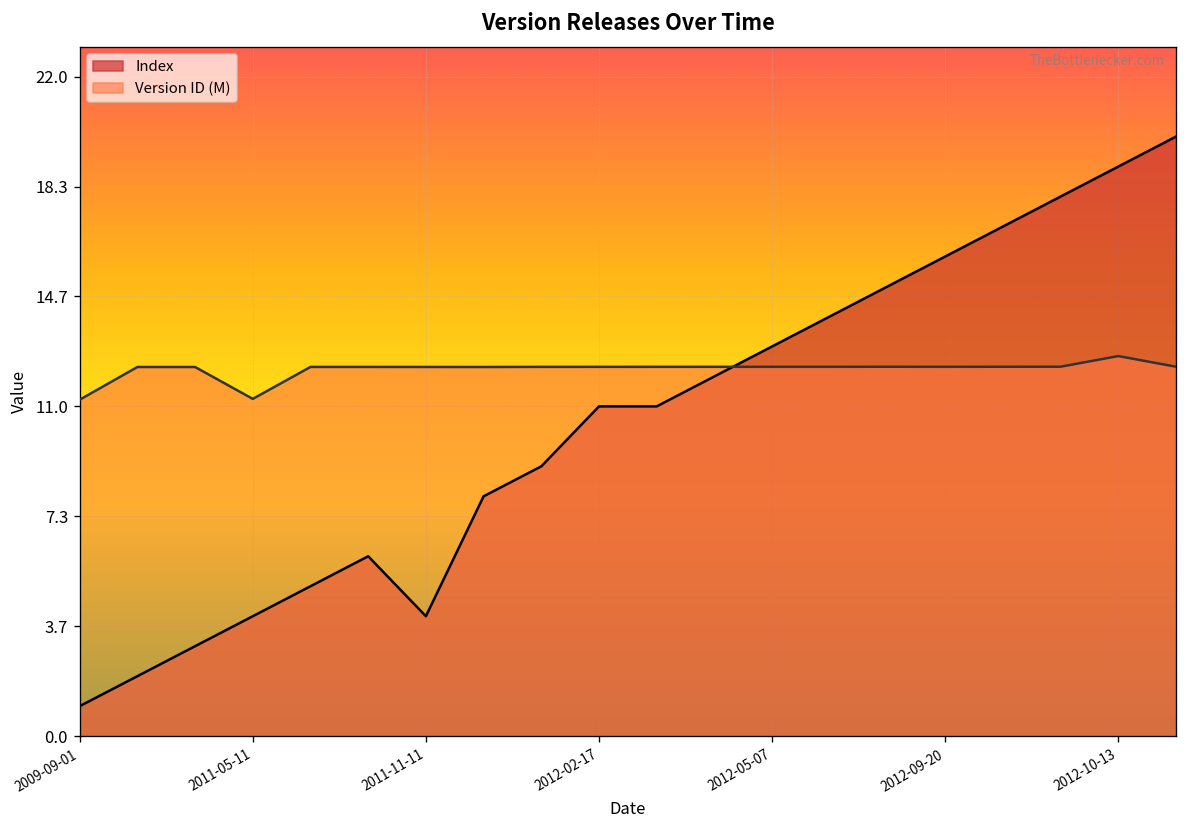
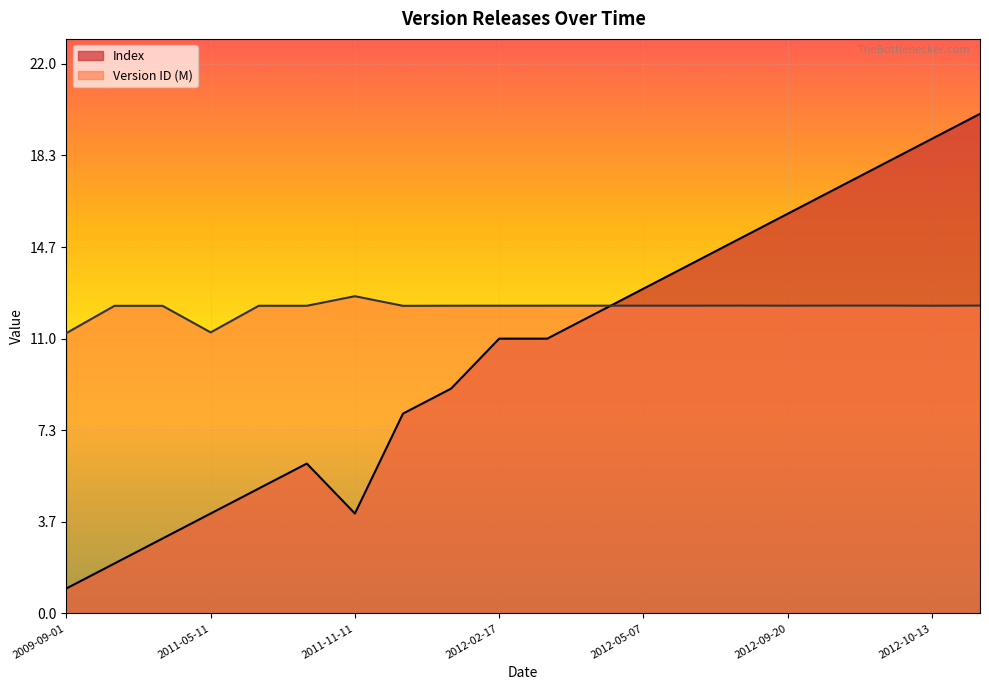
Version ID (M), 2011-11-11: 12.3 -> 12.7
Version ID (M), 2012-10-13: 12.7 -> 12.3
